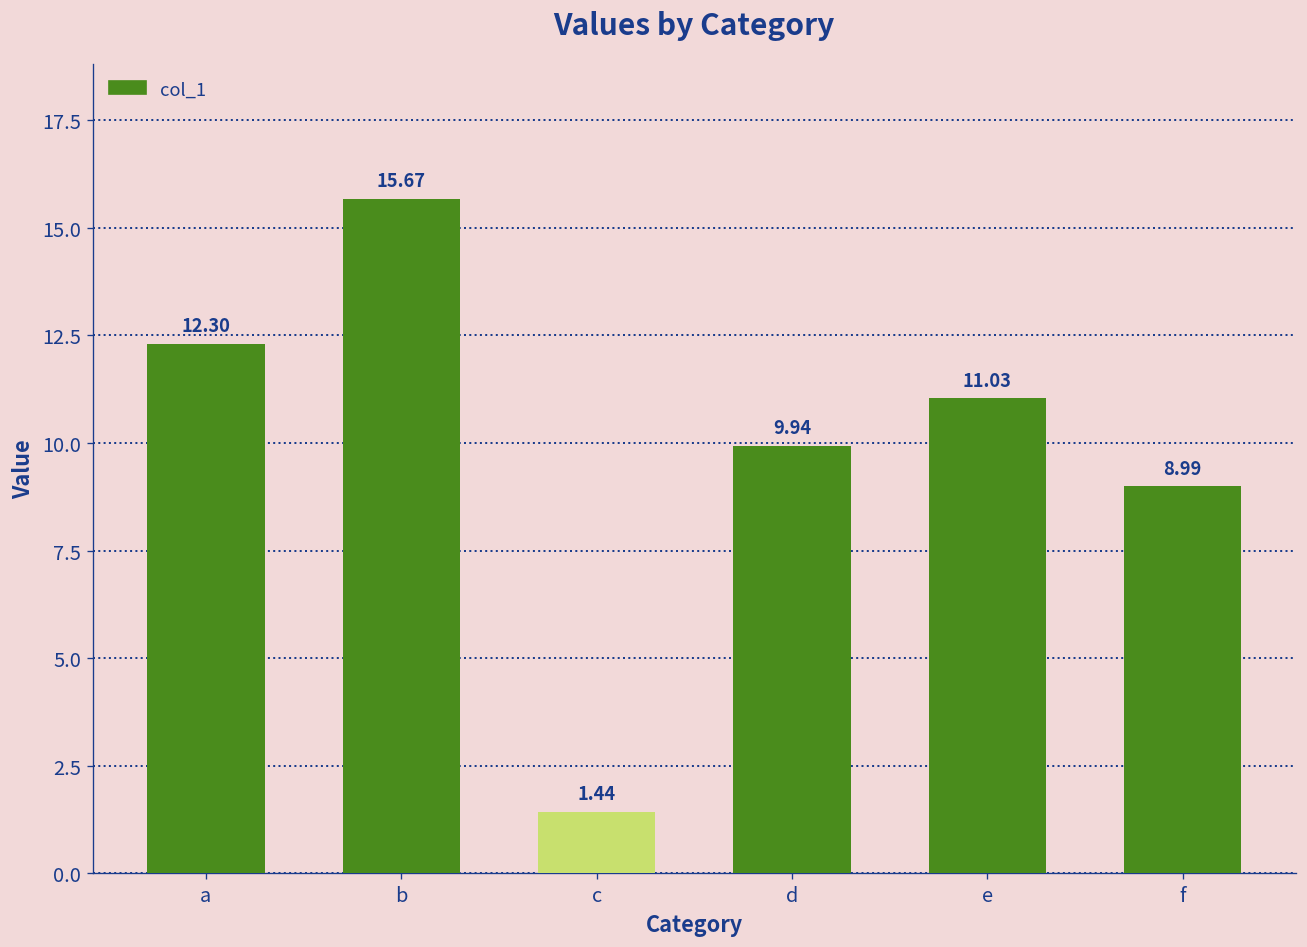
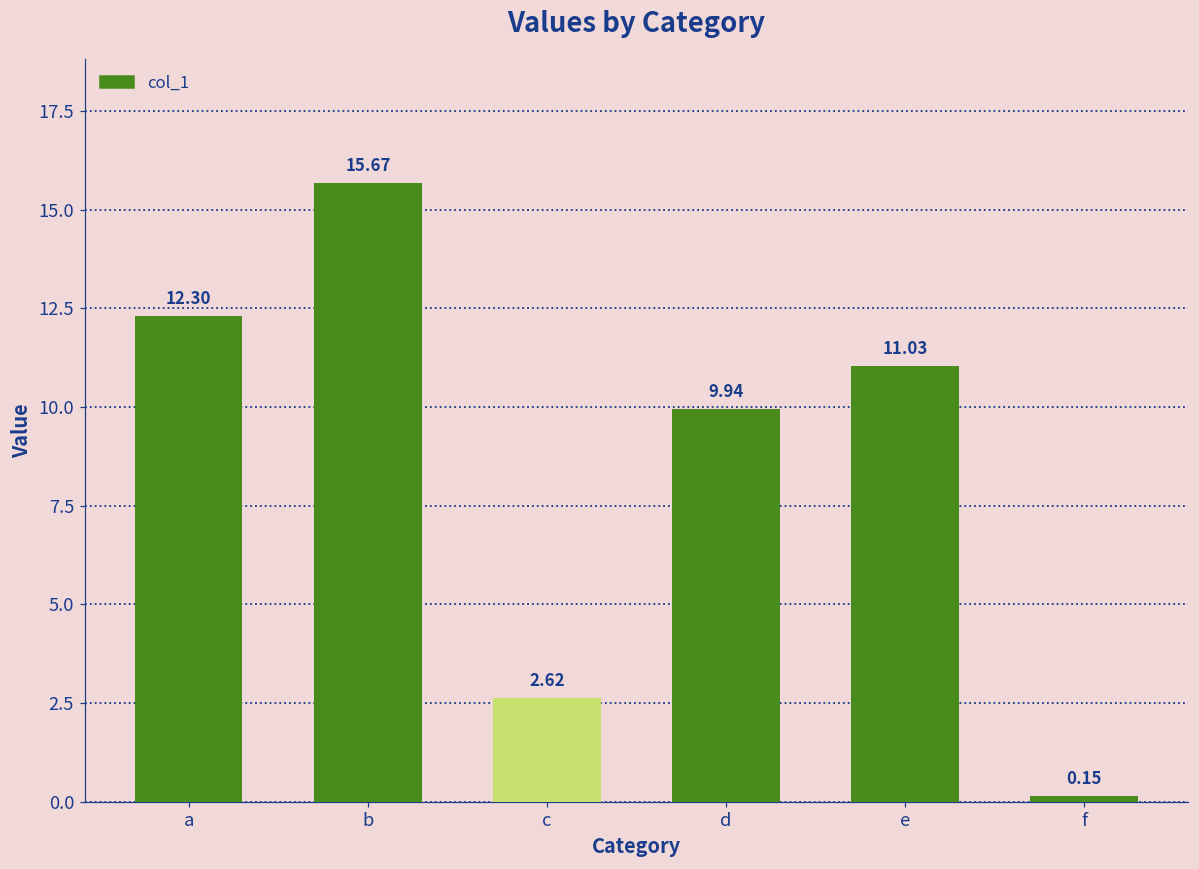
c: 1.44 -> 2.62
f: 8.99 -> 0.15
